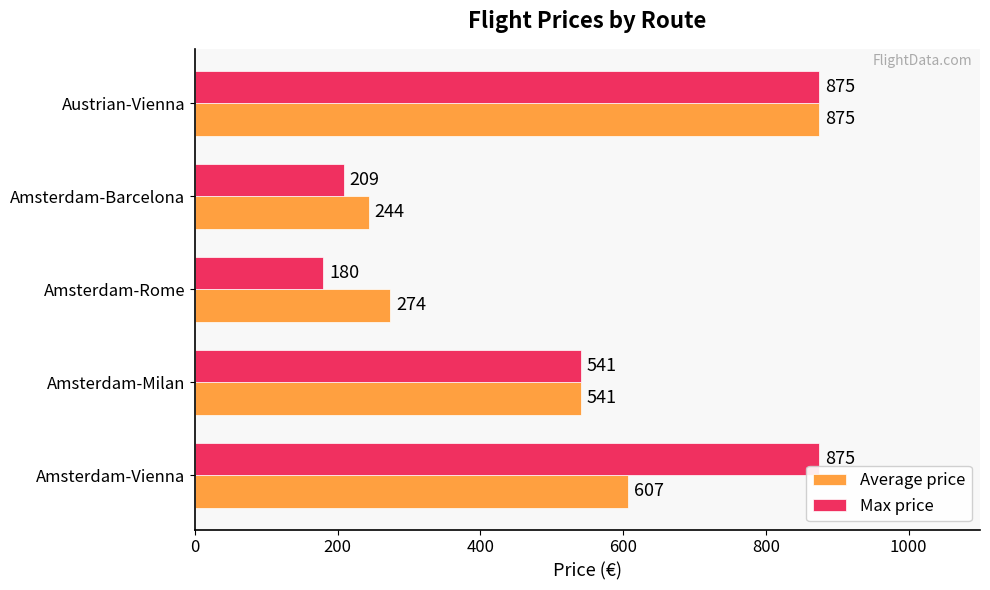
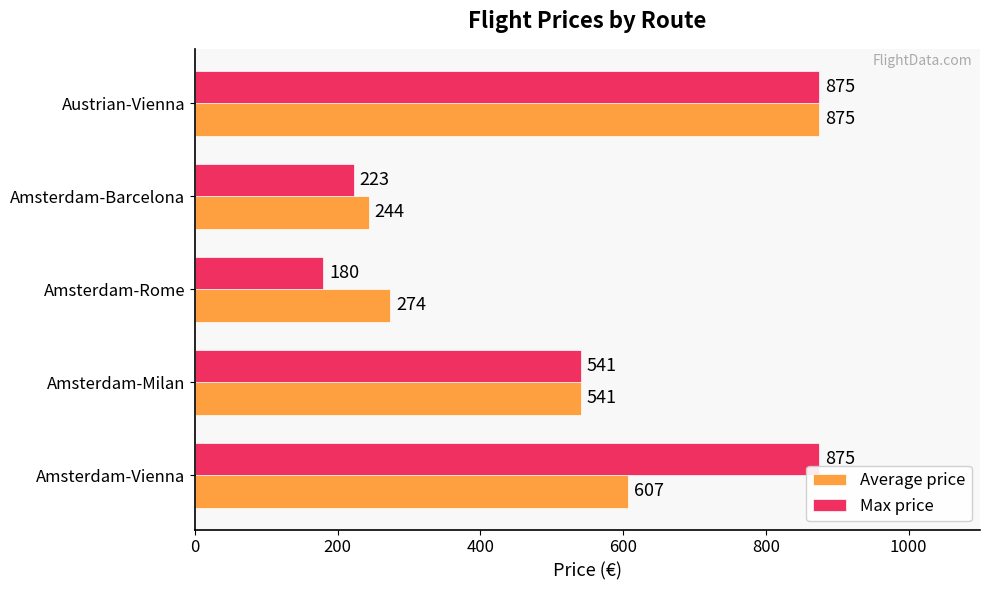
Max price, Amsterdam-Barcelona: 209 -> 223
